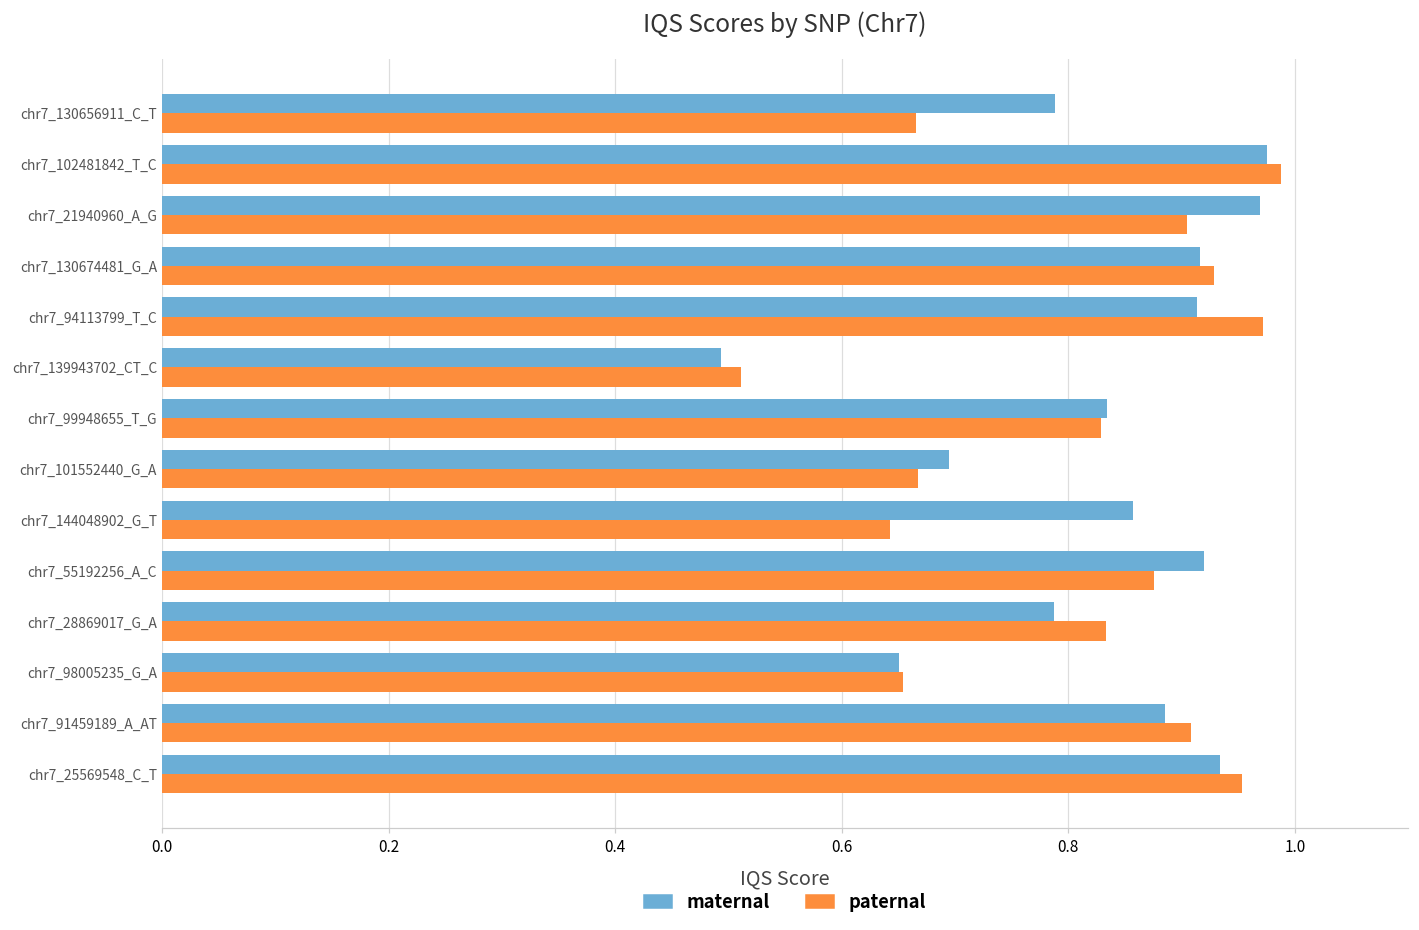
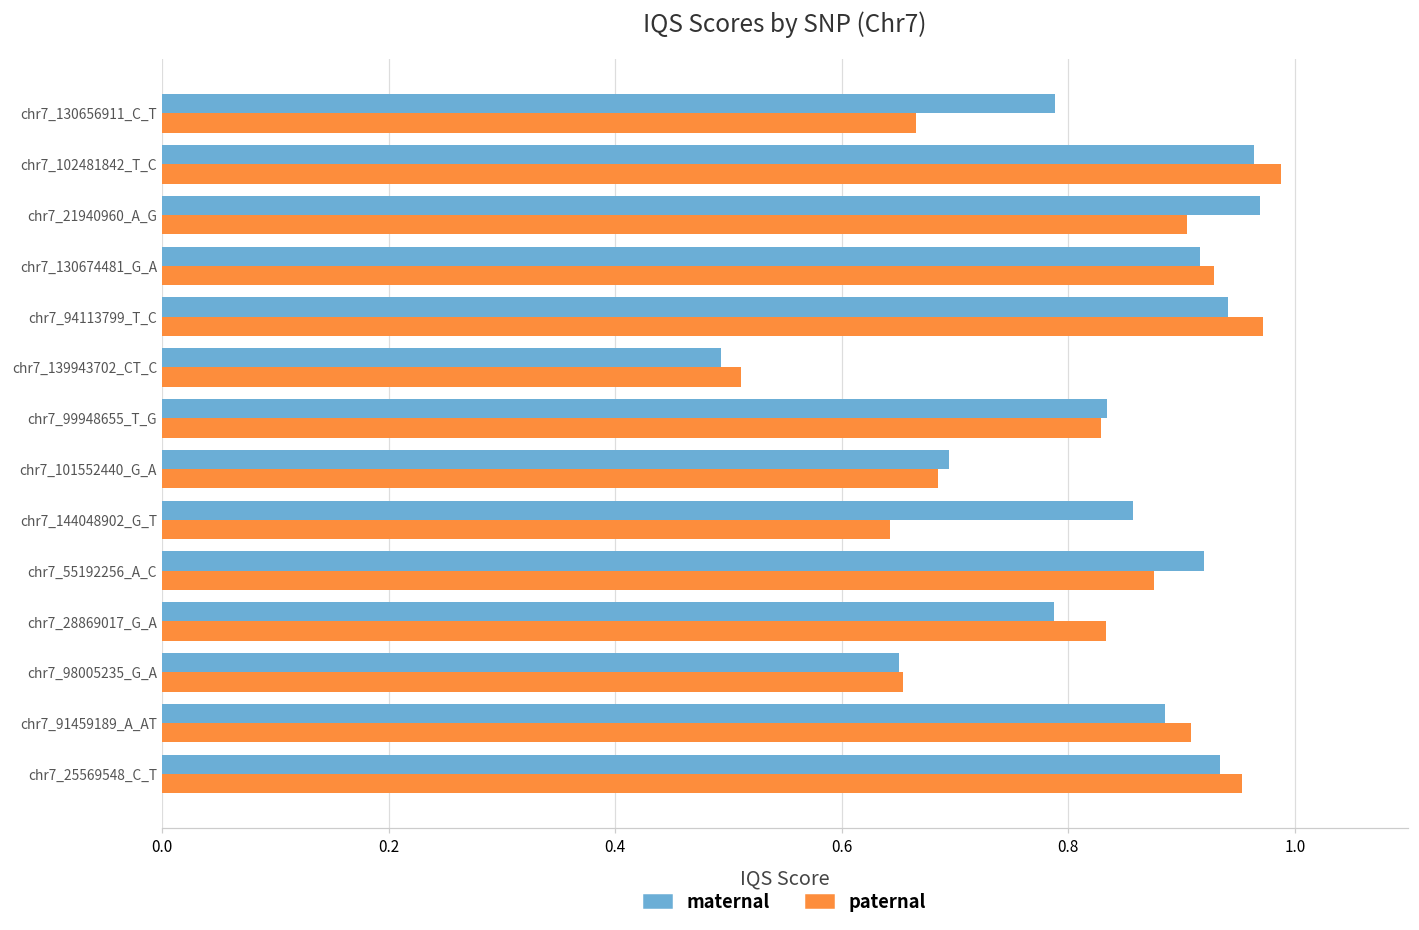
maternal, chr7_102481842_T_C: 0.975 -> 0.964
maternal, chr7_94113799_T_C: 0.913 -> 0.941
paternal, chr7_101552440_G_A: 0.667 -> 0.685
